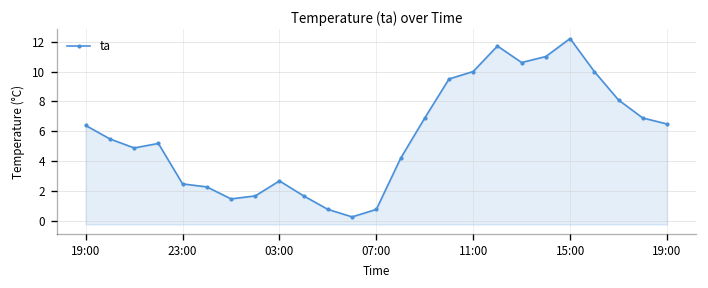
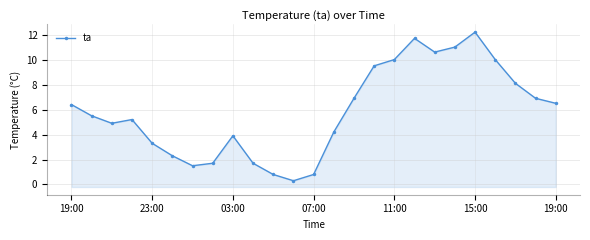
23:00: 2.5 -> 3.3
03:00: 2.7 -> 3.9
